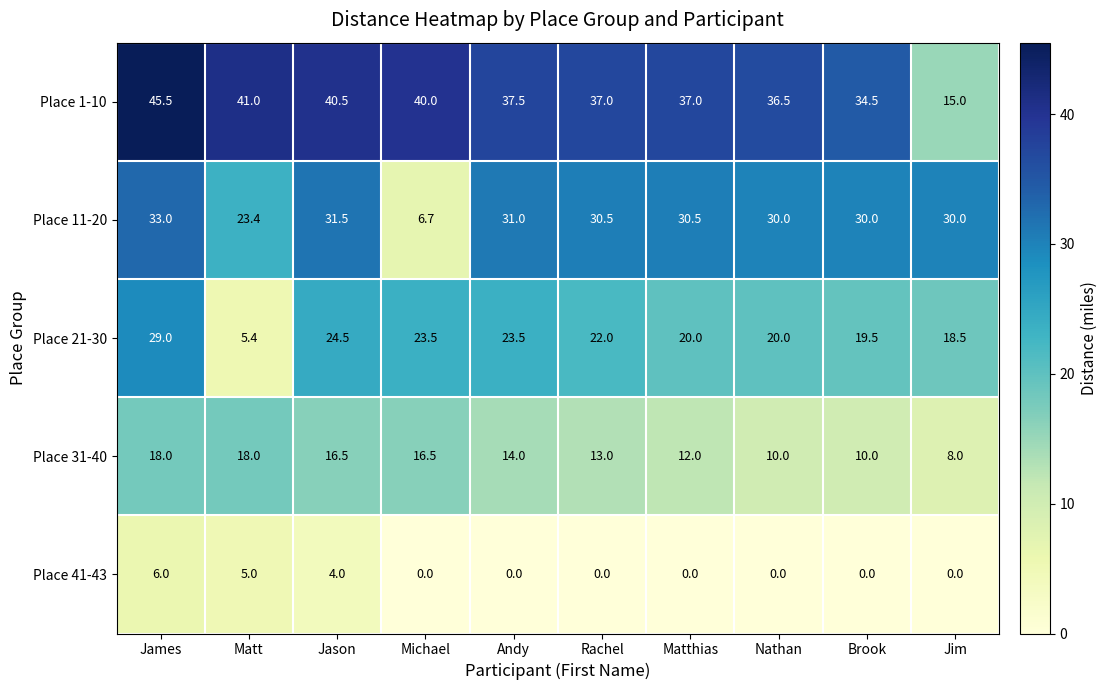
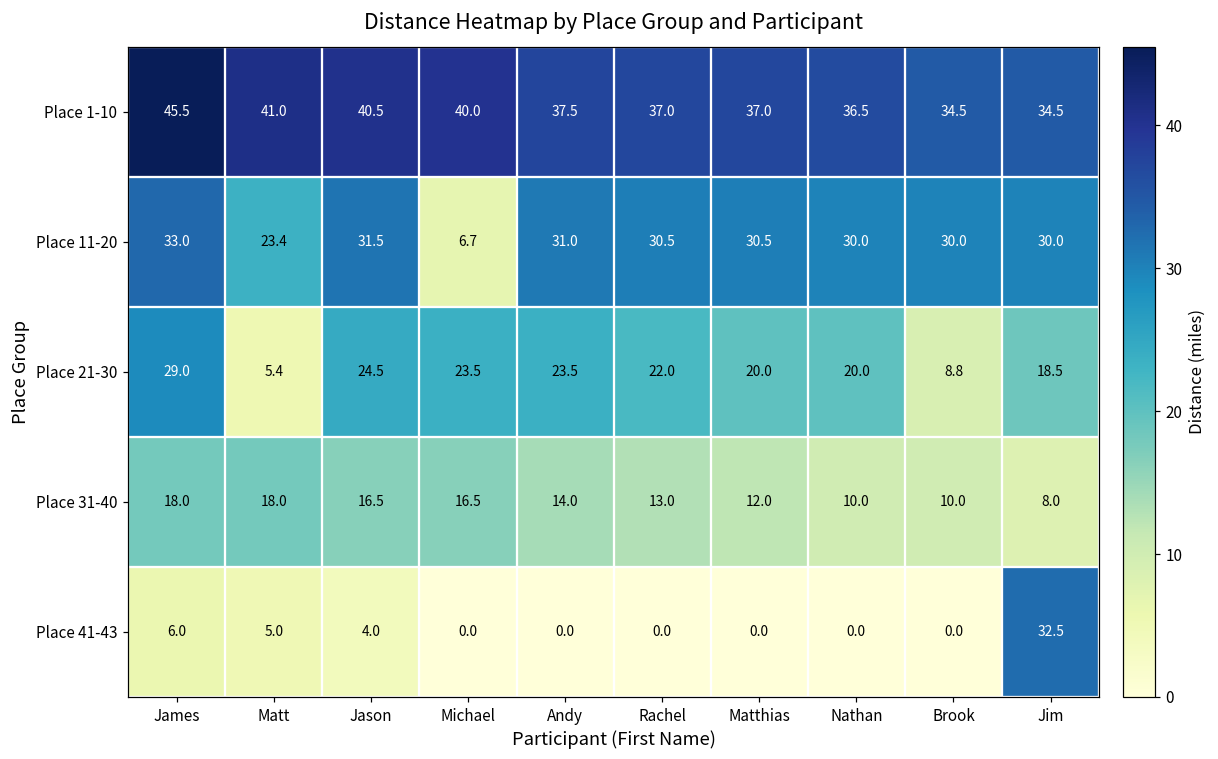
Place 1-10, Jim: 15.0 -> 34.5
Place 21-30, Brook: 19.5 -> 8.8
Place 41-43, Jim: 0.0 -> 32.5
